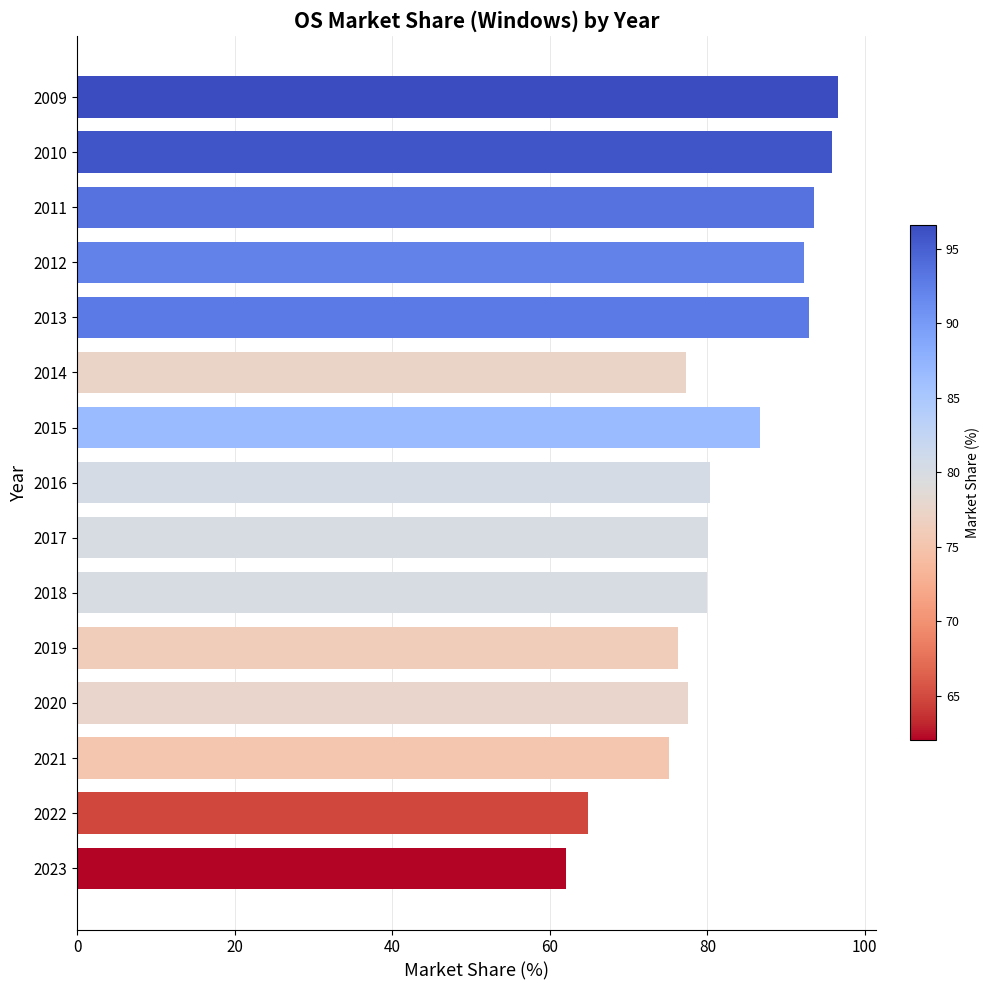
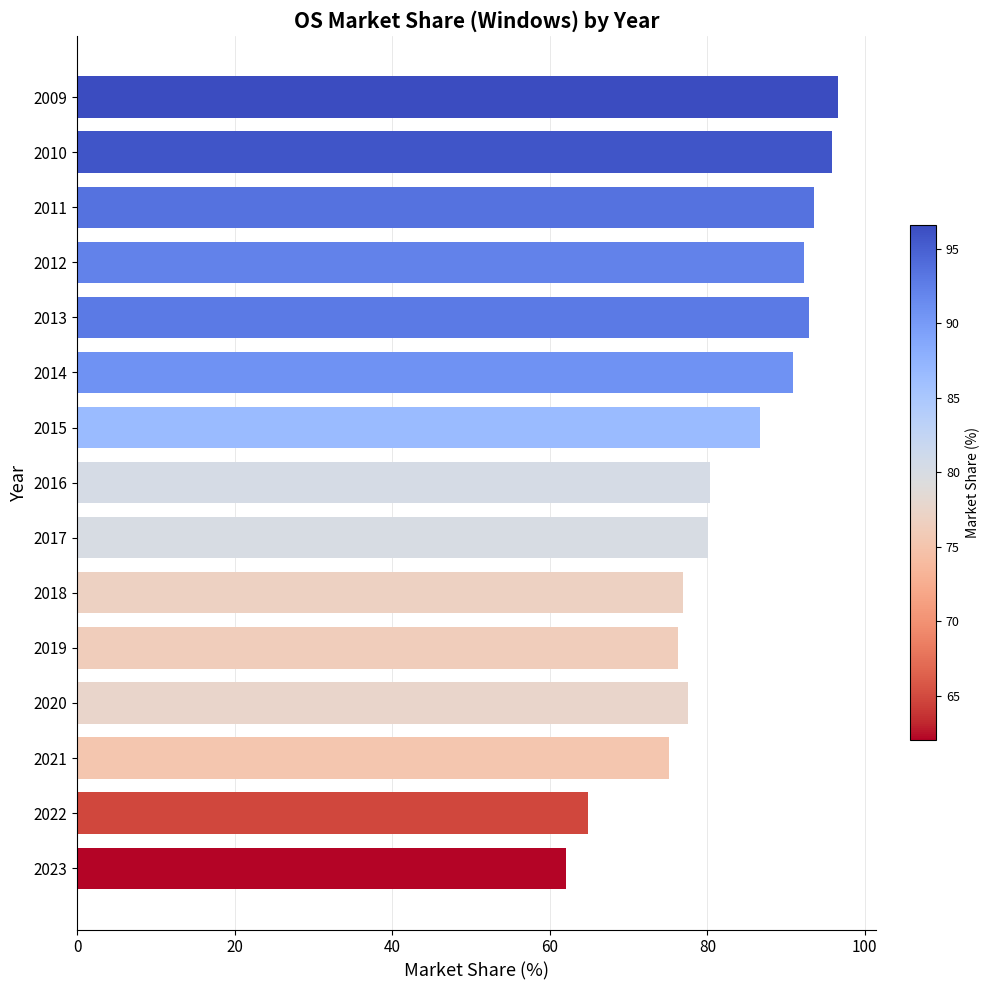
2014: 77 -> 91
2018: 80 -> 77
